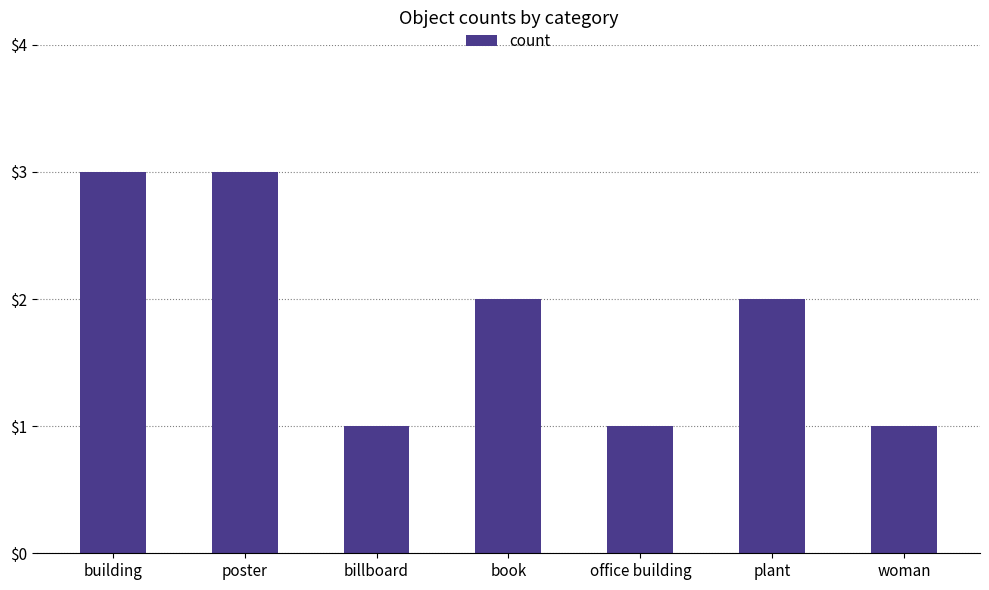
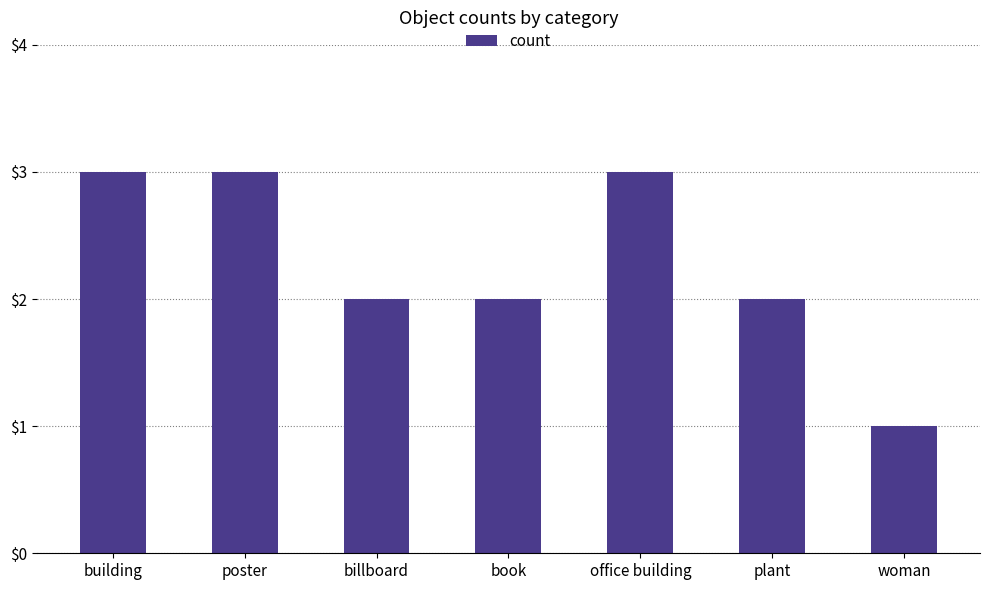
billboard: $1 -> $2
office building: $1 -> $3
